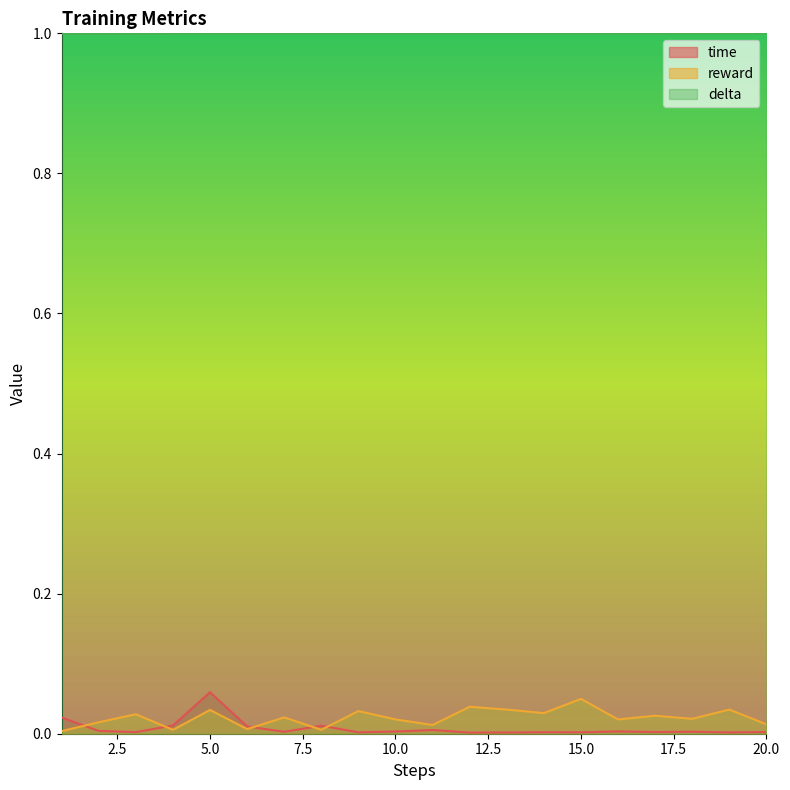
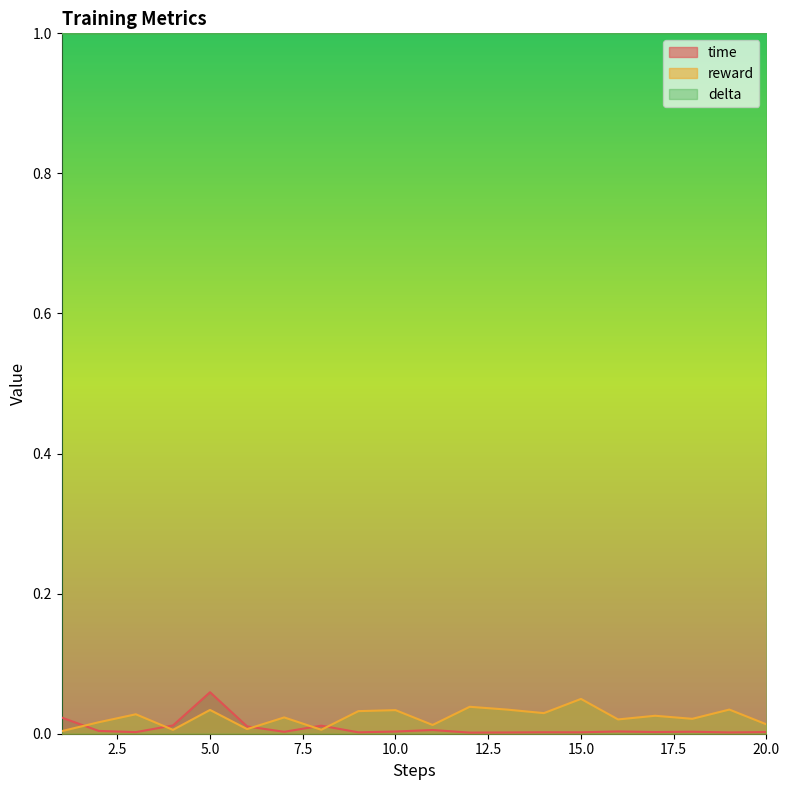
reward, 10.0: 0.02 -> 0.03
